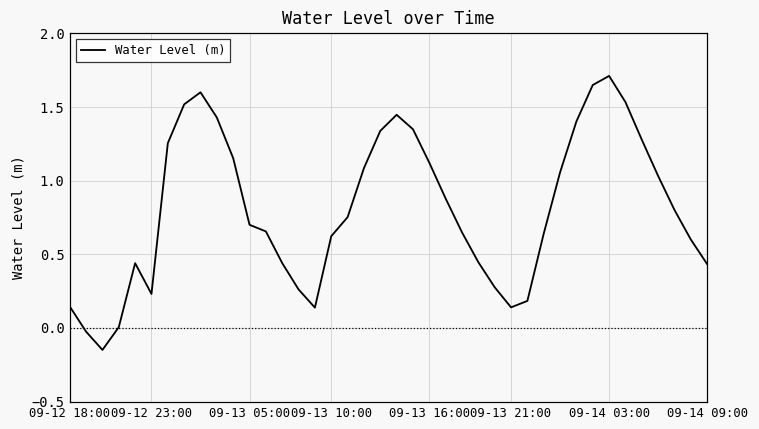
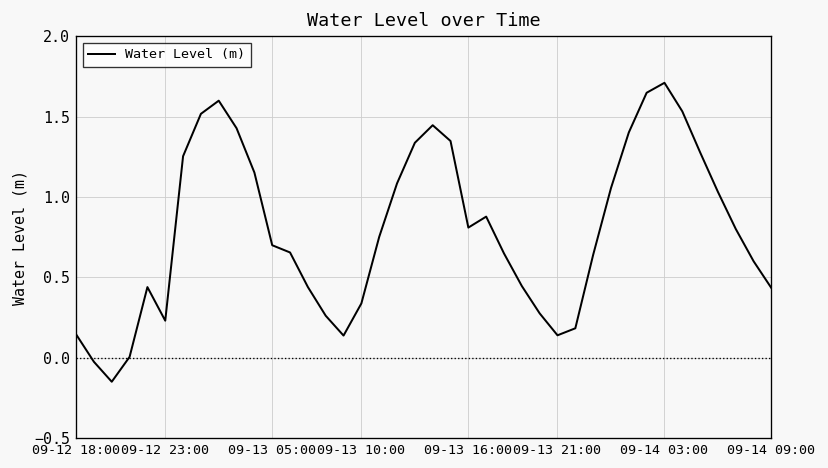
09-13 10:00: 0.62 -> 0.34
09-13 16:00: 1.12 -> 0.81
